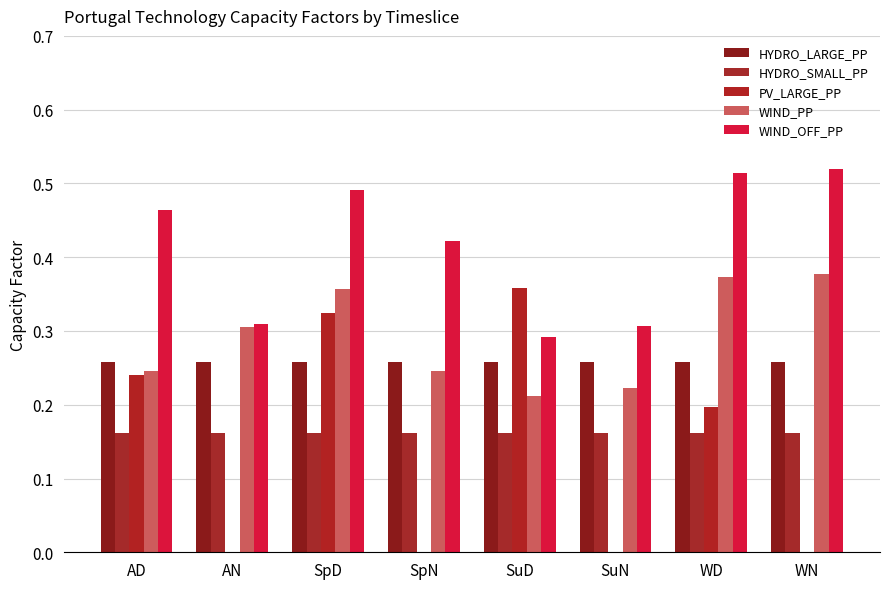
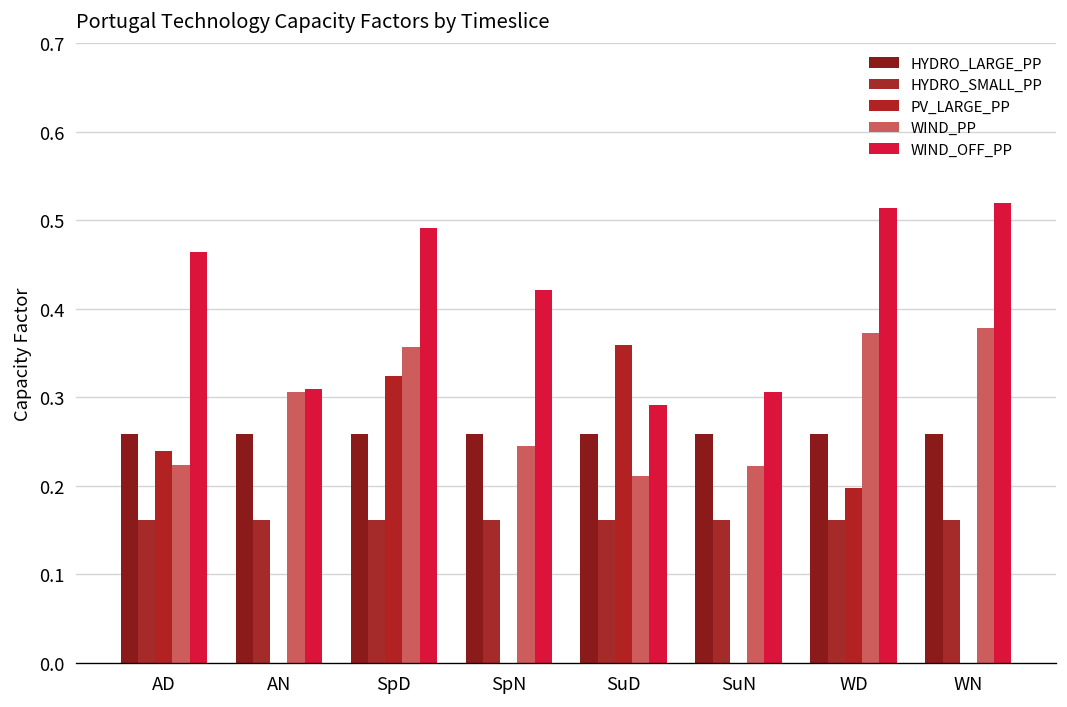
WIND_PP, AD: 0.25 -> 0.22
